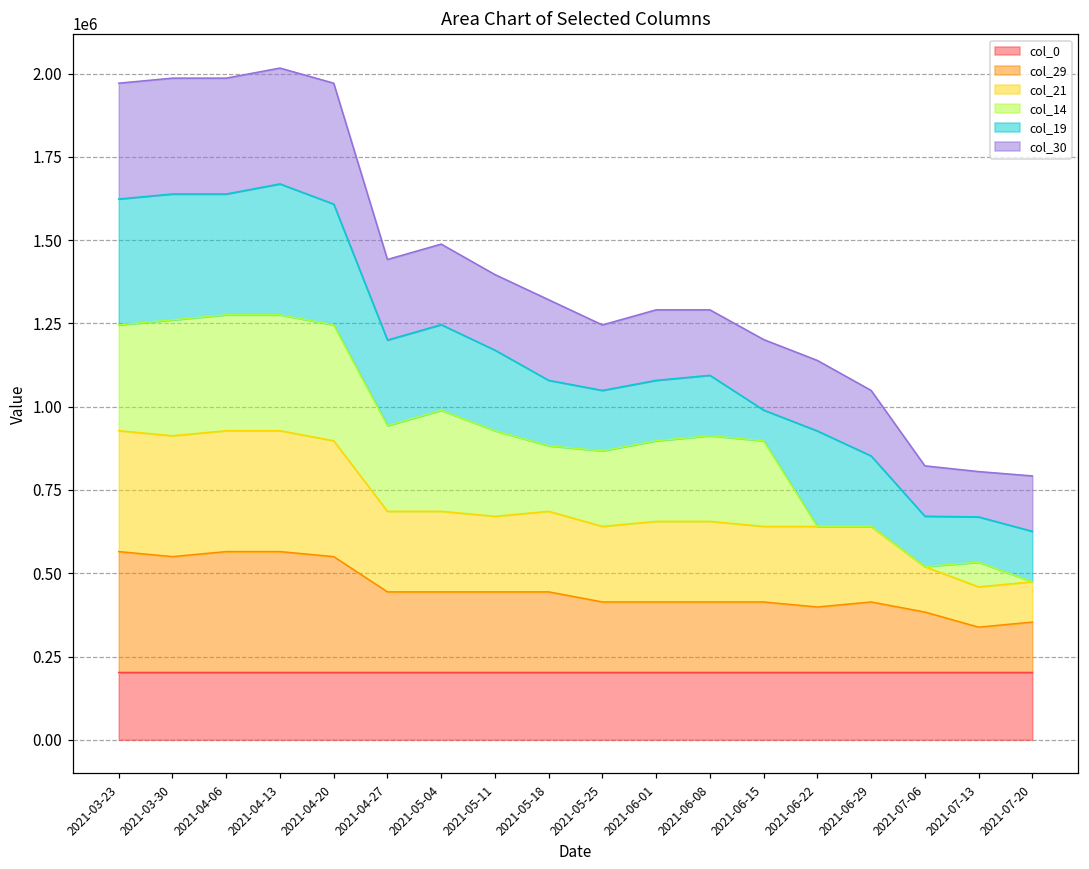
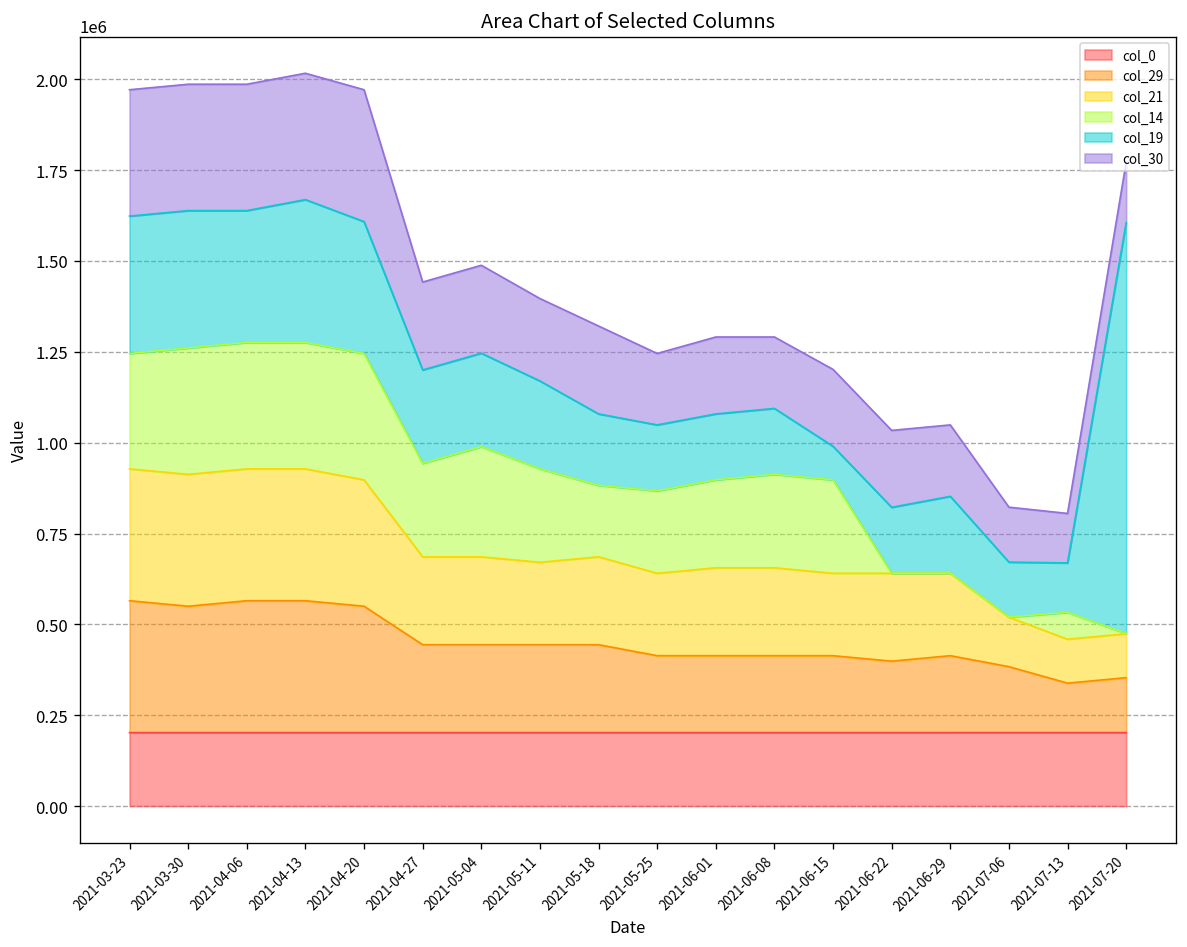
col_19, 2021-06-22: 290000 -> 180000
col_19, 2021-07-20: 150000 -> 1130000
